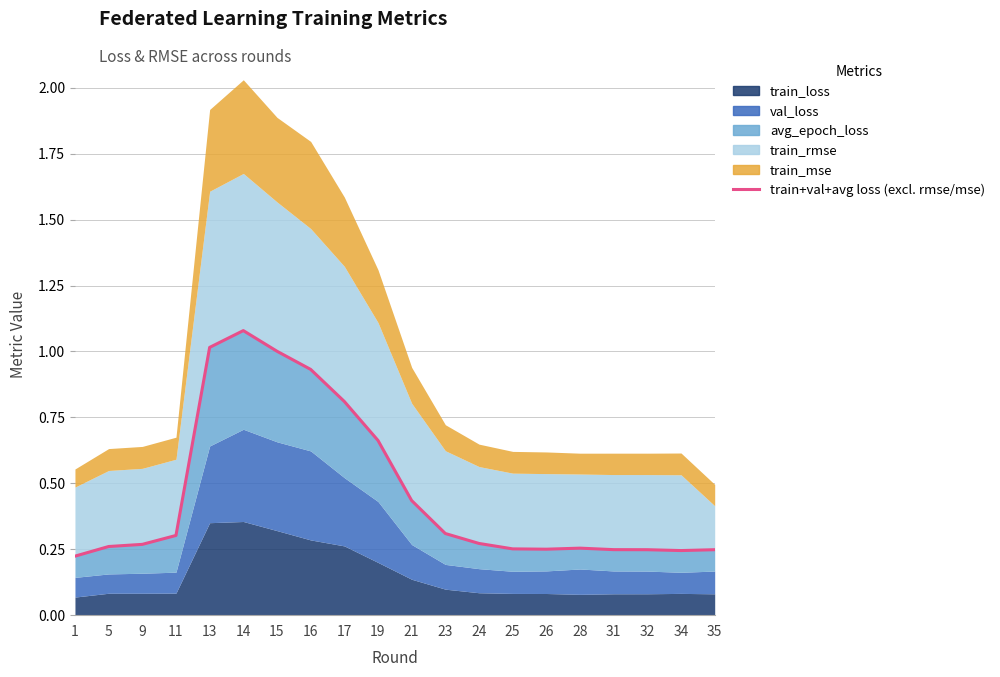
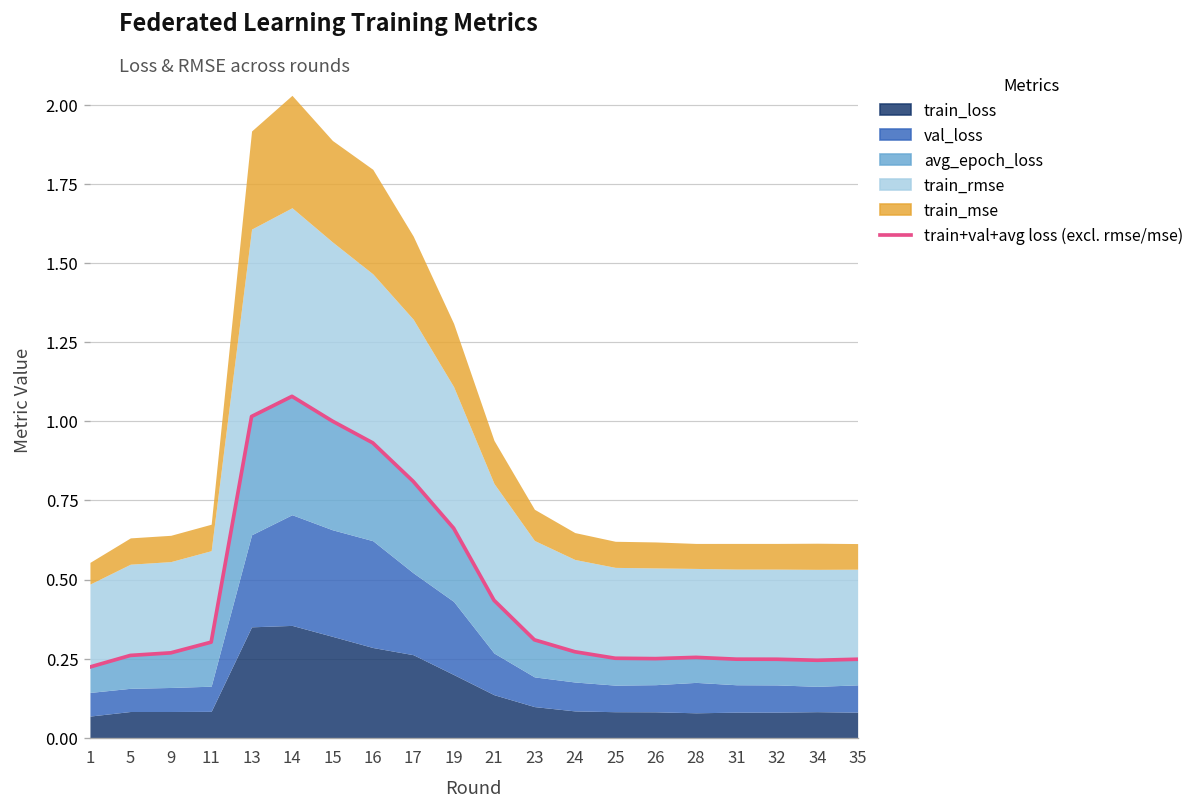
train_rmse, 35: 0.17 -> 0.28
